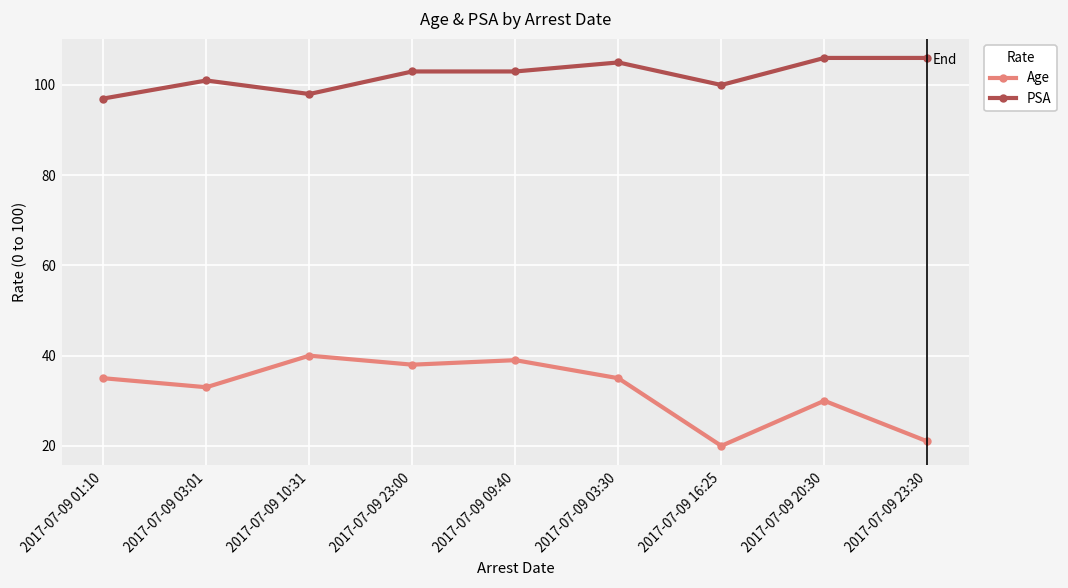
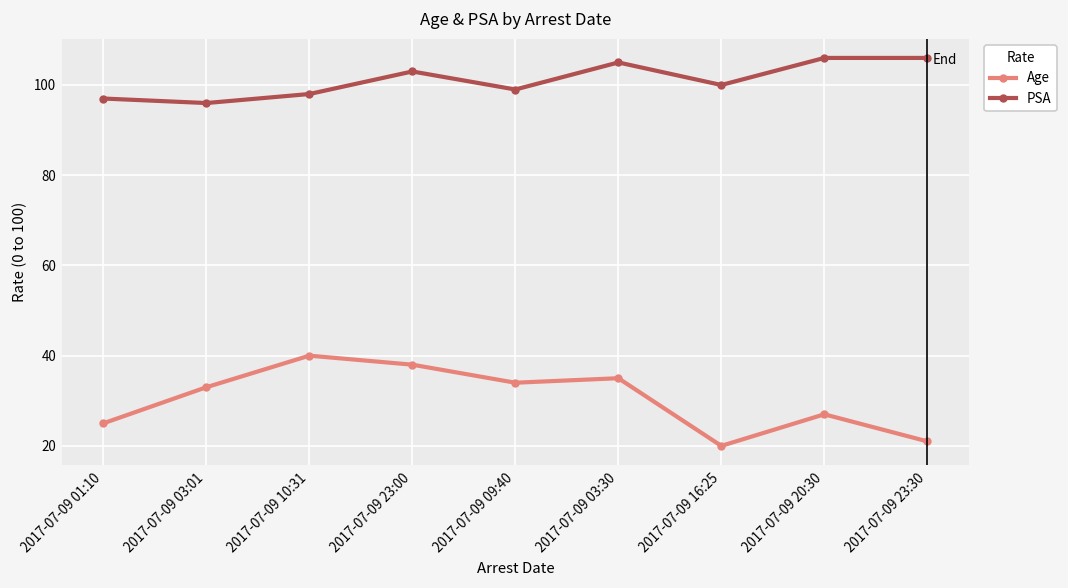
Age, 2017-07-09 01:10: 35 -> 25
PSA, 2017-07-09 03:01: 101 -> 96
Age, 2017-07-09 09:40: 39 -> 34
PSA, 2017-07-09 09:40: 103 -> 99
Age, 2017-07-09 20:30: 30 -> 27
